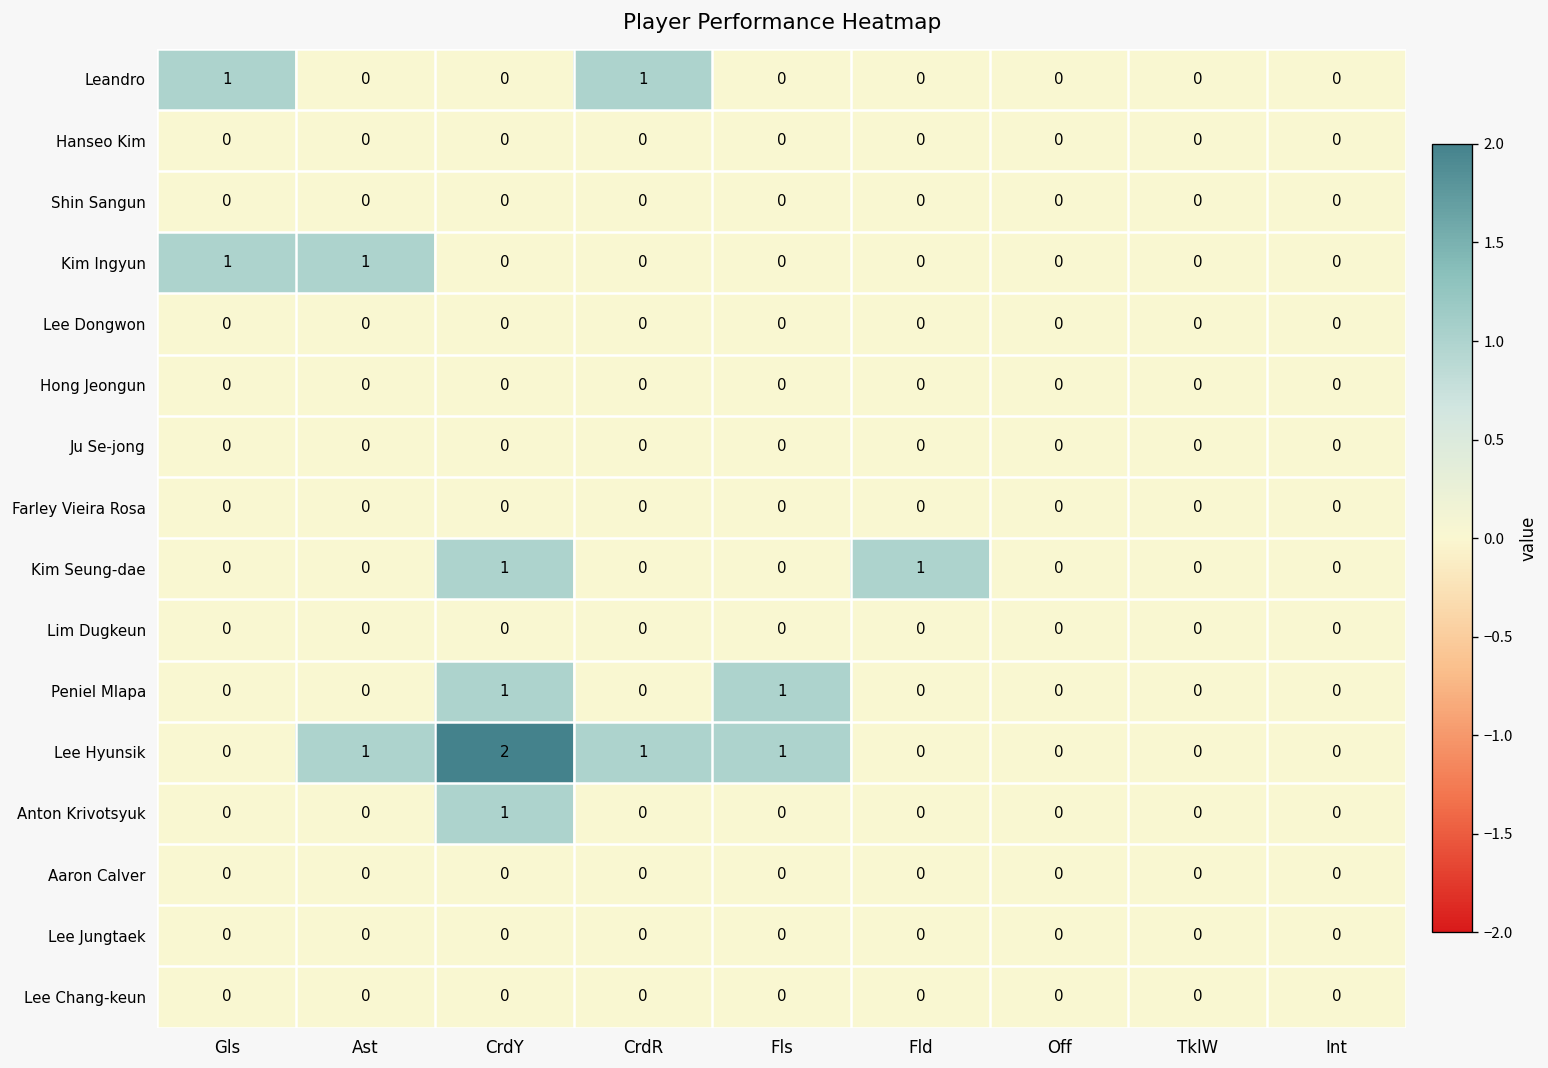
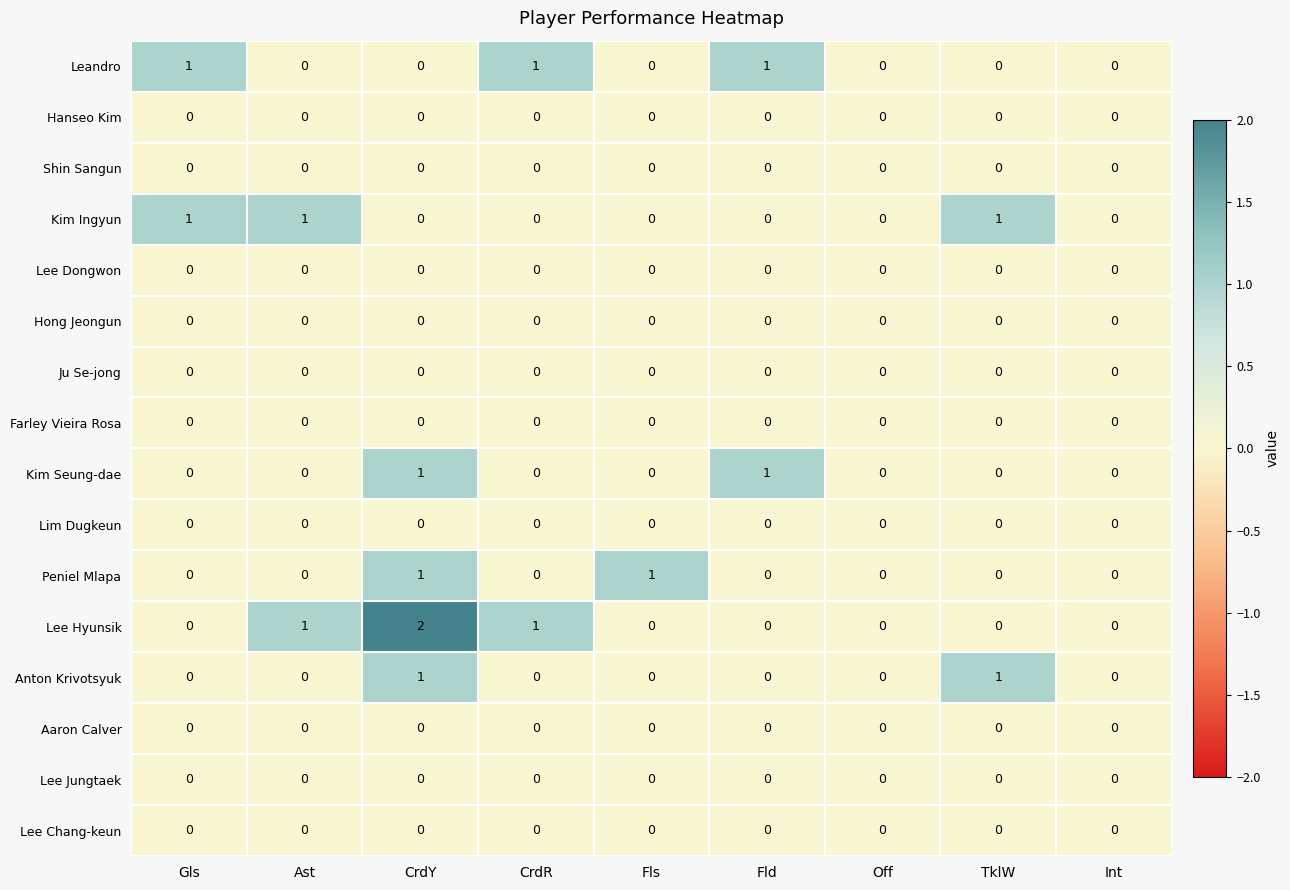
Leandro, Fld: 0 -> 1
Kim Ingyun, TklW: 0 -> 1
Lee Hyunsik, Fls: 1 -> 0
Anton Krivotsyuk, TklW: 0 -> 1
